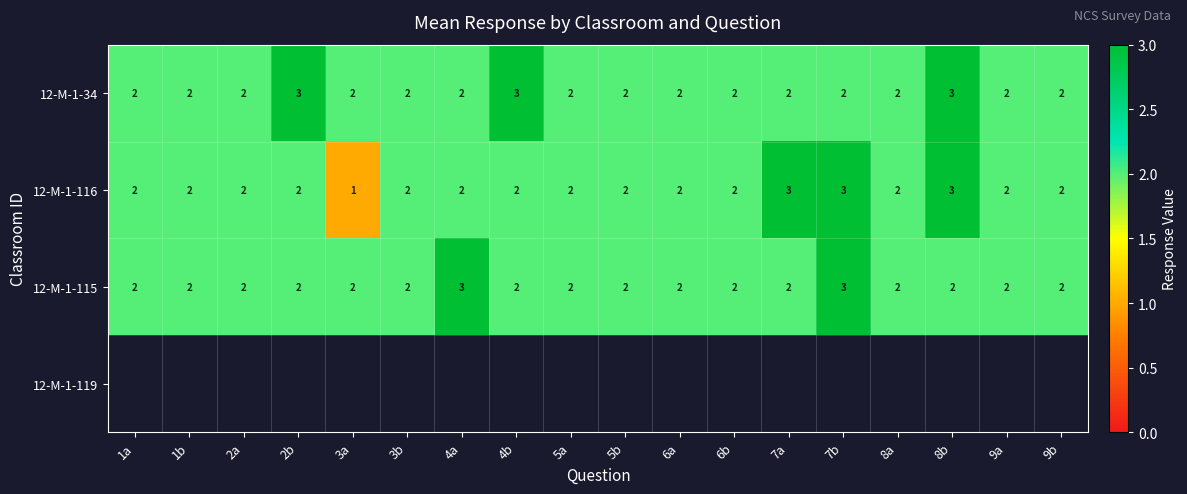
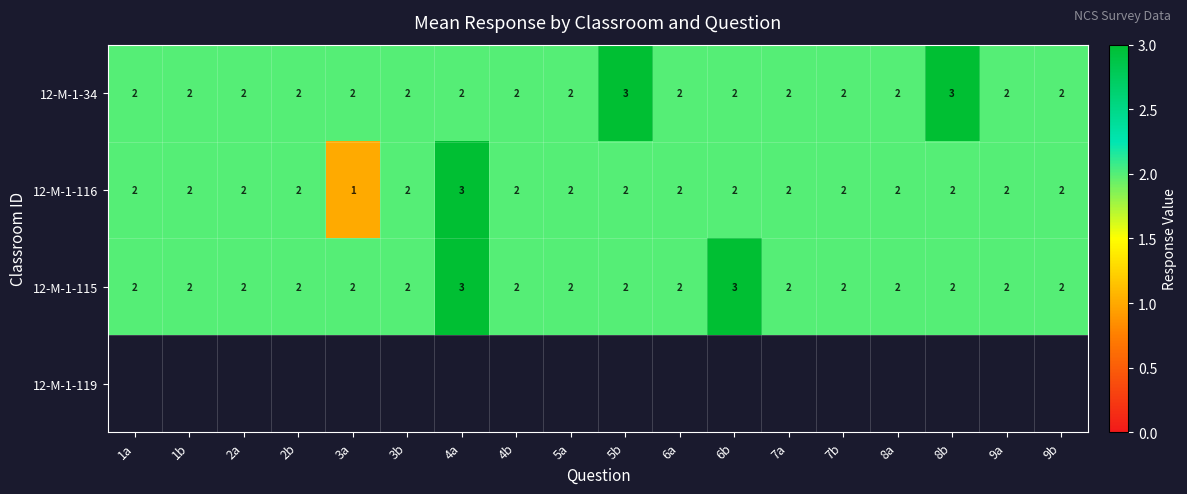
12-M-1-34, 2b: 3 -> 2
12-M-1-34, 4b: 3 -> 2
12-M-1-34, 5b: 2 -> 3
12-M-1-116, 4a: 2 -> 3
12-M-1-116, 7a: 3 -> 2
12-M-1-116, 7b: 3 -> 2
12-M-1-116, 8b: 3 -> 2
12-M-1-115, 6b: 2 -> 3
12-M-1-115, 7b: 3 -> 2
